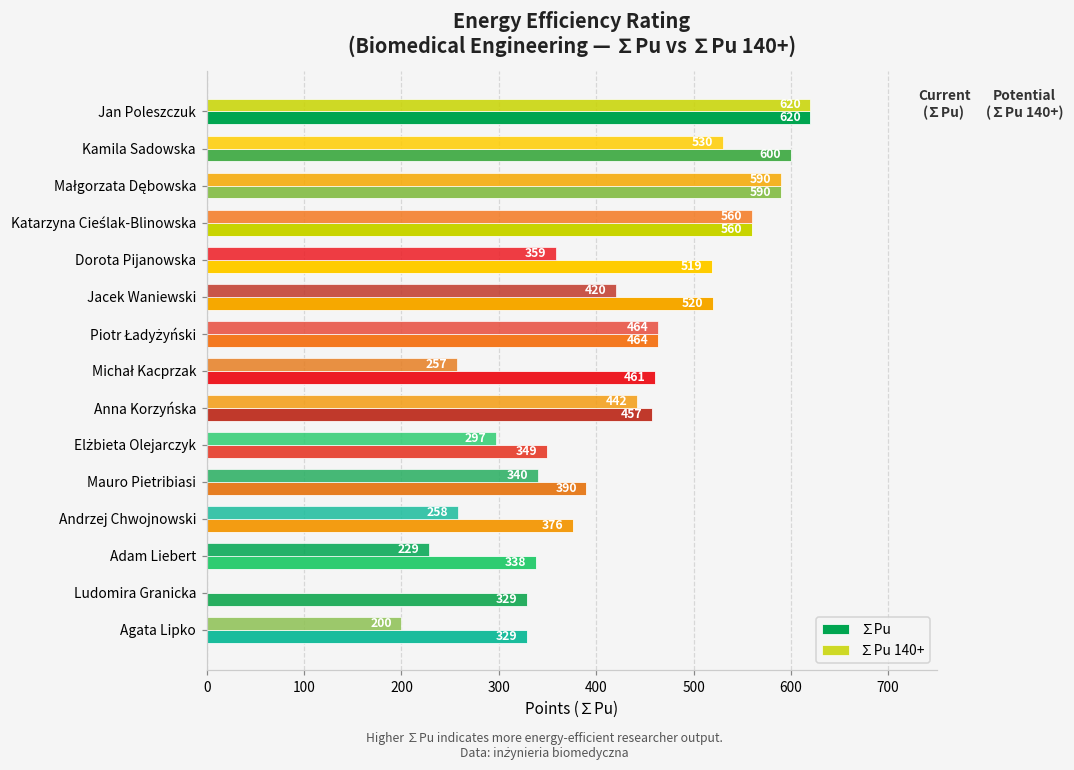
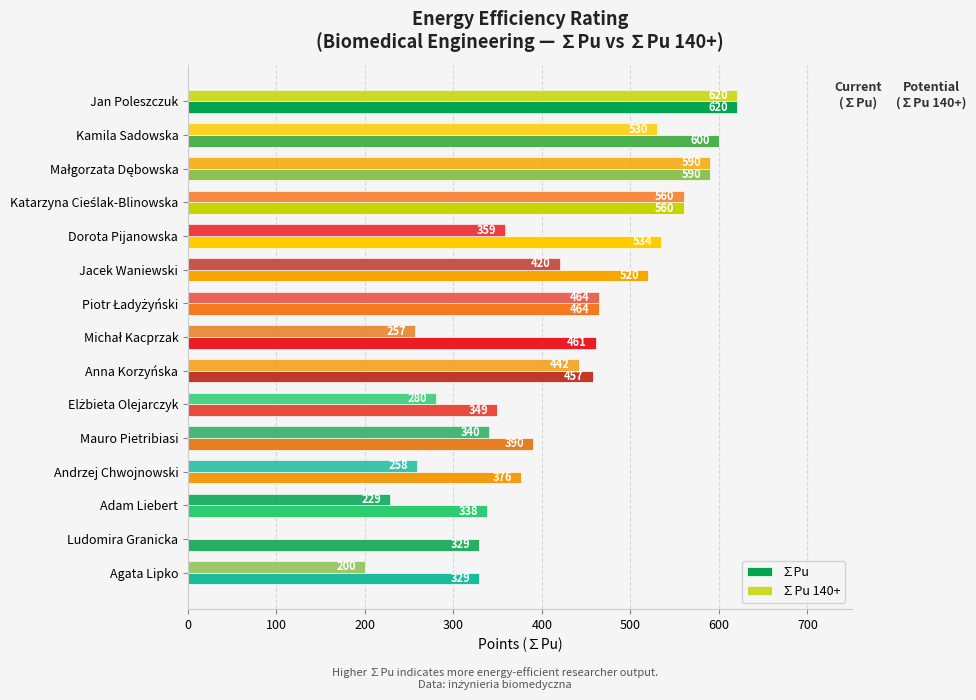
∑Pu, Dorota Pijanowska: 519 -> 534
∑Pu 140+, Elżbieta Olejarczyk: 297 -> 280
